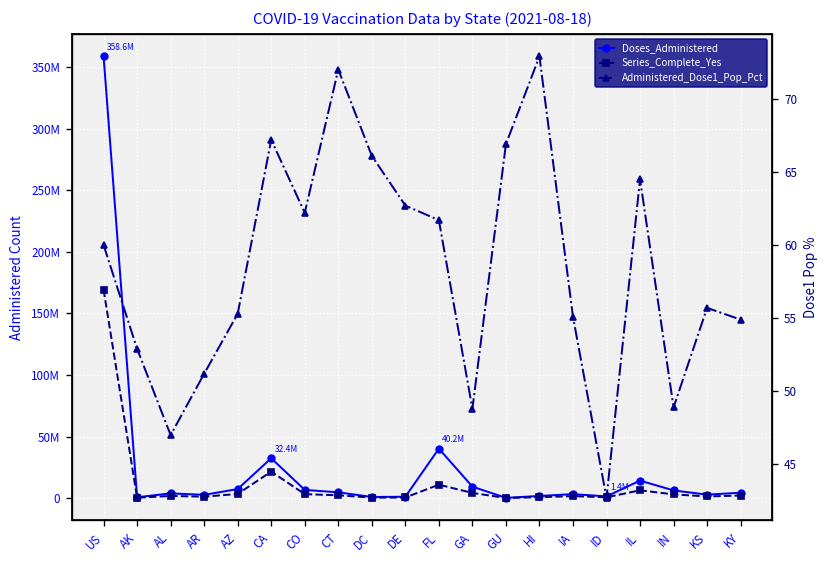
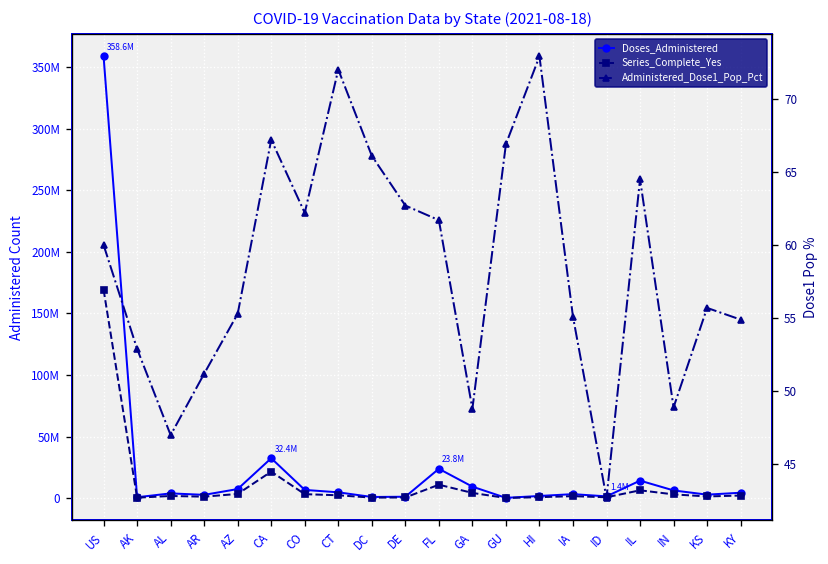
Doses_Administered, FL: 40.2M -> 23.8M
